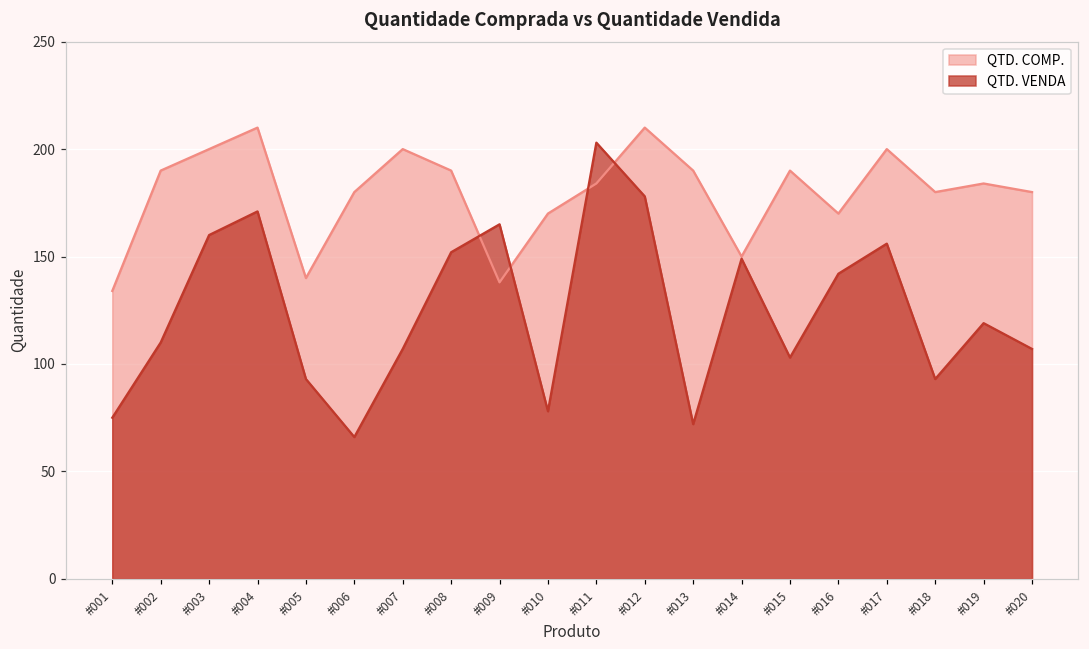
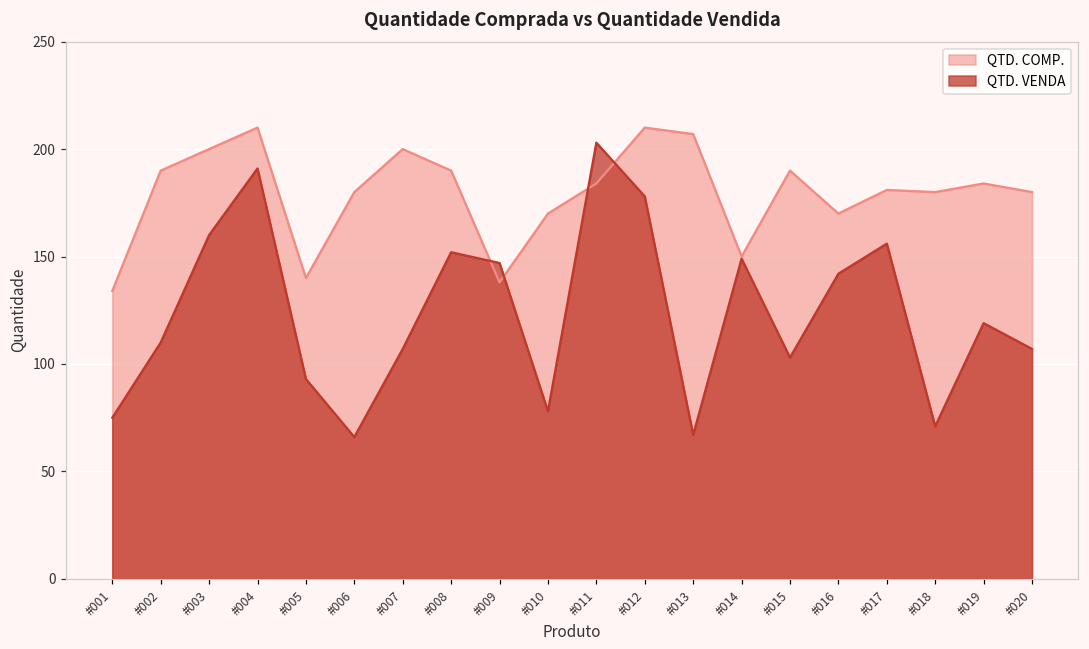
QTD. VENDA, #004: 171 -> 191
QTD. VENDA, #009: 165 -> 147
QTD. COMP., #013: 190 -> 207
QTD. VENDA, #013: 72 -> 67
QTD. COMP., #017: 200 -> 181
QTD. VENDA, #018: 93 -> 71
